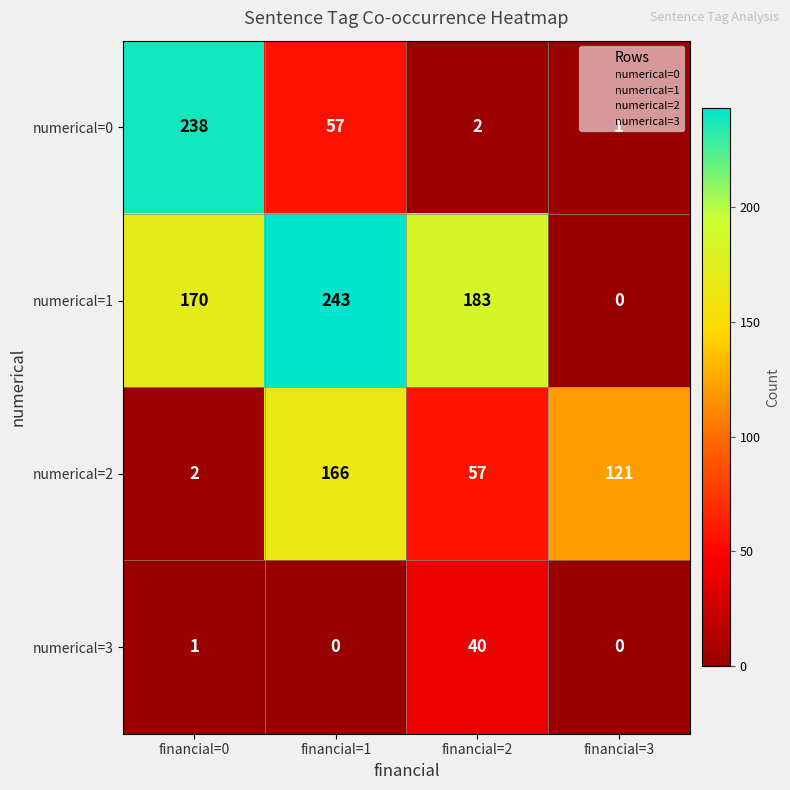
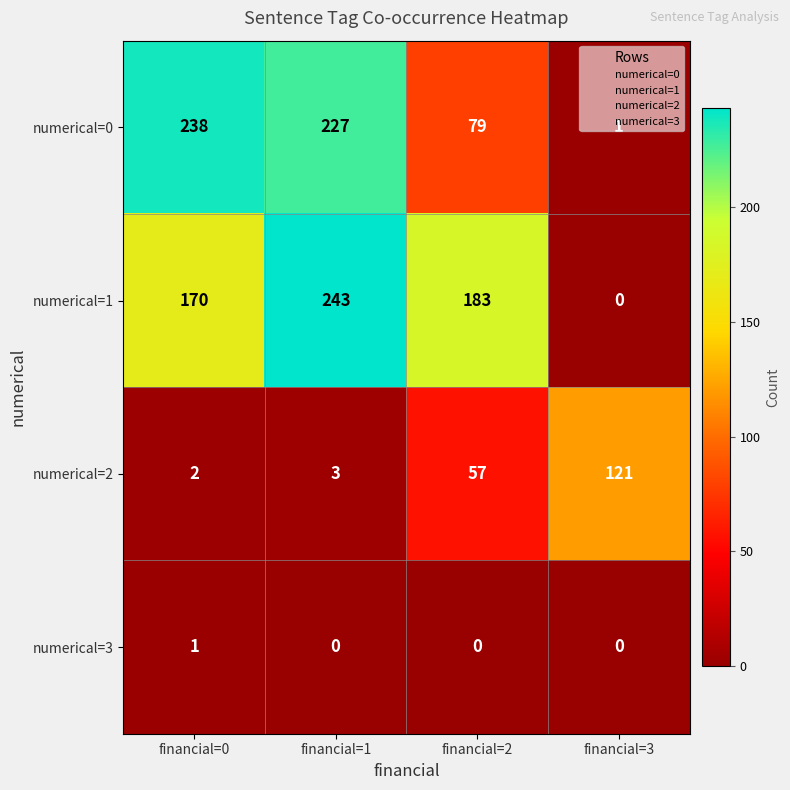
numerical=0, financial=1: 57 -> 227
numerical=0, financial=2: 2 -> 79
numerical=2, financial=1: 166 -> 3
numerical=3, financial=2: 40 -> 0
